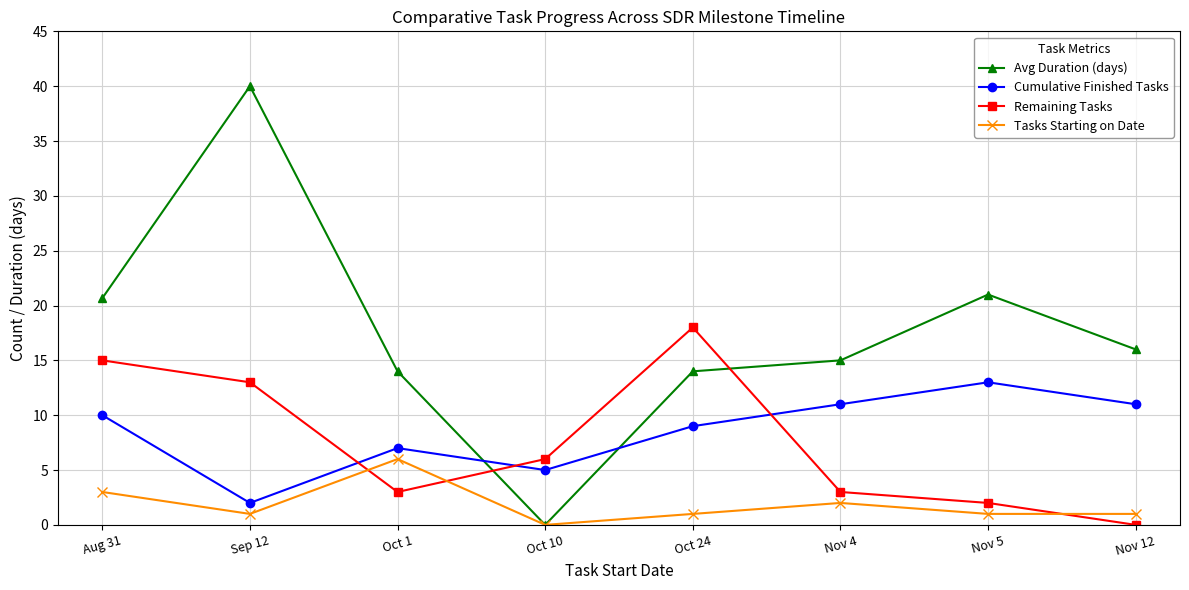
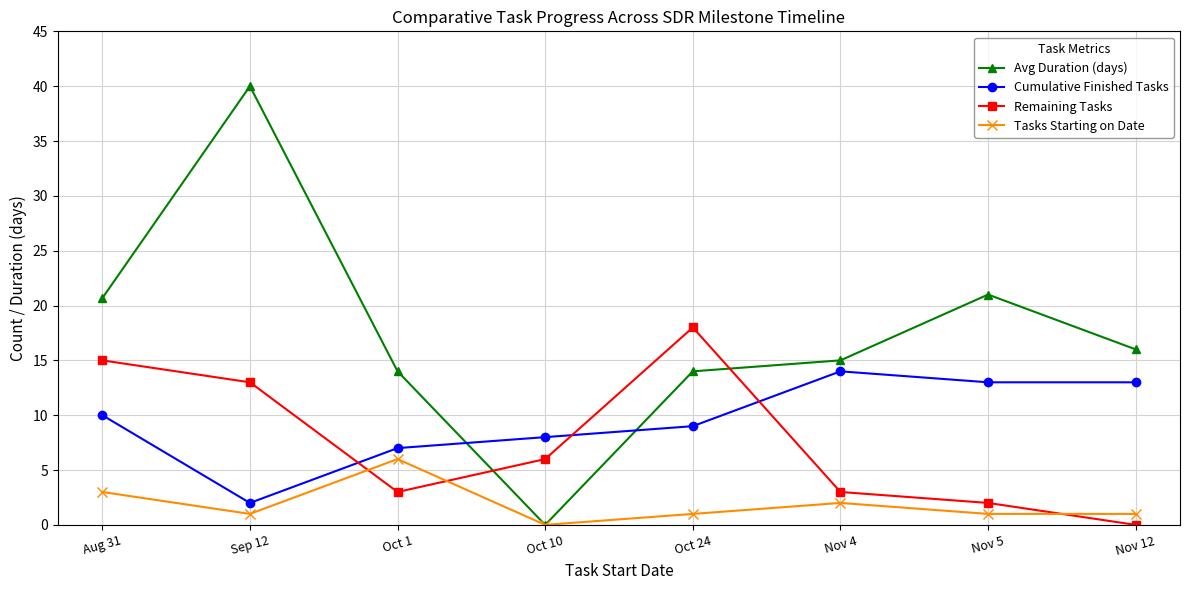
Cumulative Finished Tasks, Oct 10: 5 -> 8
Cumulative Finished Tasks, Nov 4: 11 -> 14
Cumulative Finished Tasks, Nov 12: 11 -> 13
